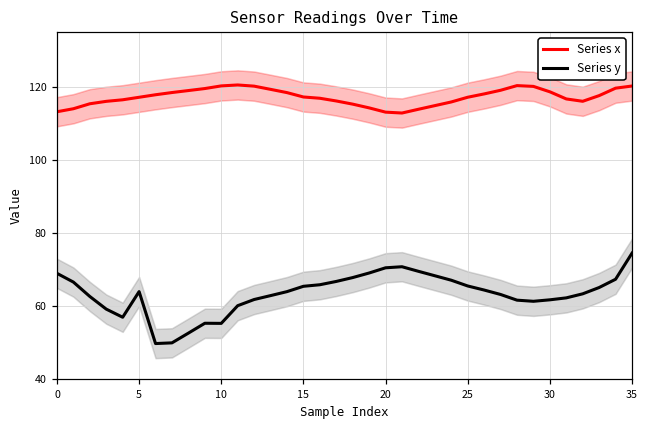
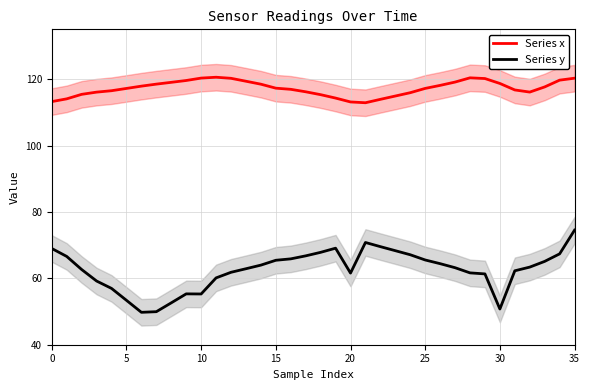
Series y, 5: 64 -> 53
Series y, 20: 71 -> 62
Series y, 30: 62 -> 51
